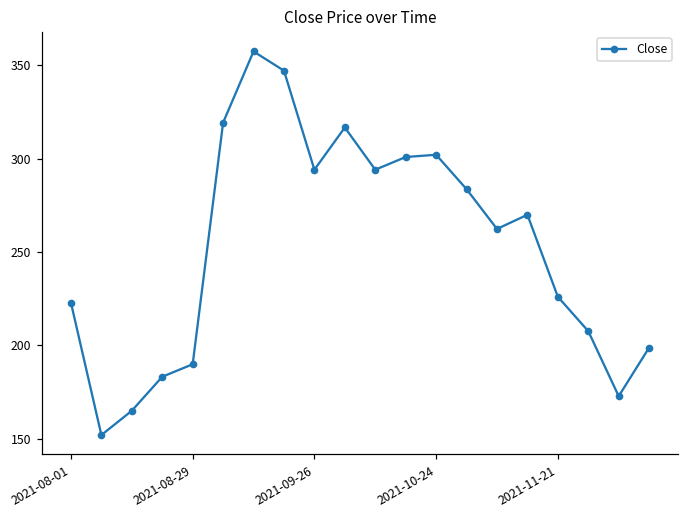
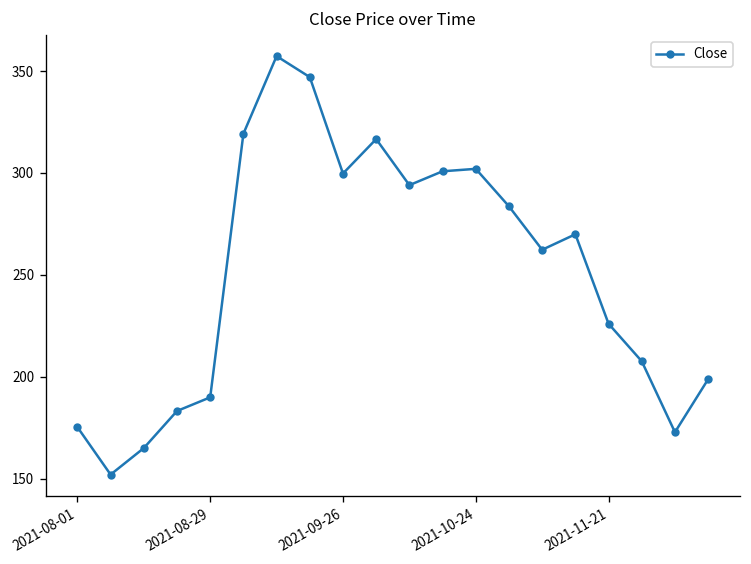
2021-08-01: 223 -> 175
2021-09-26: 294 -> 300
